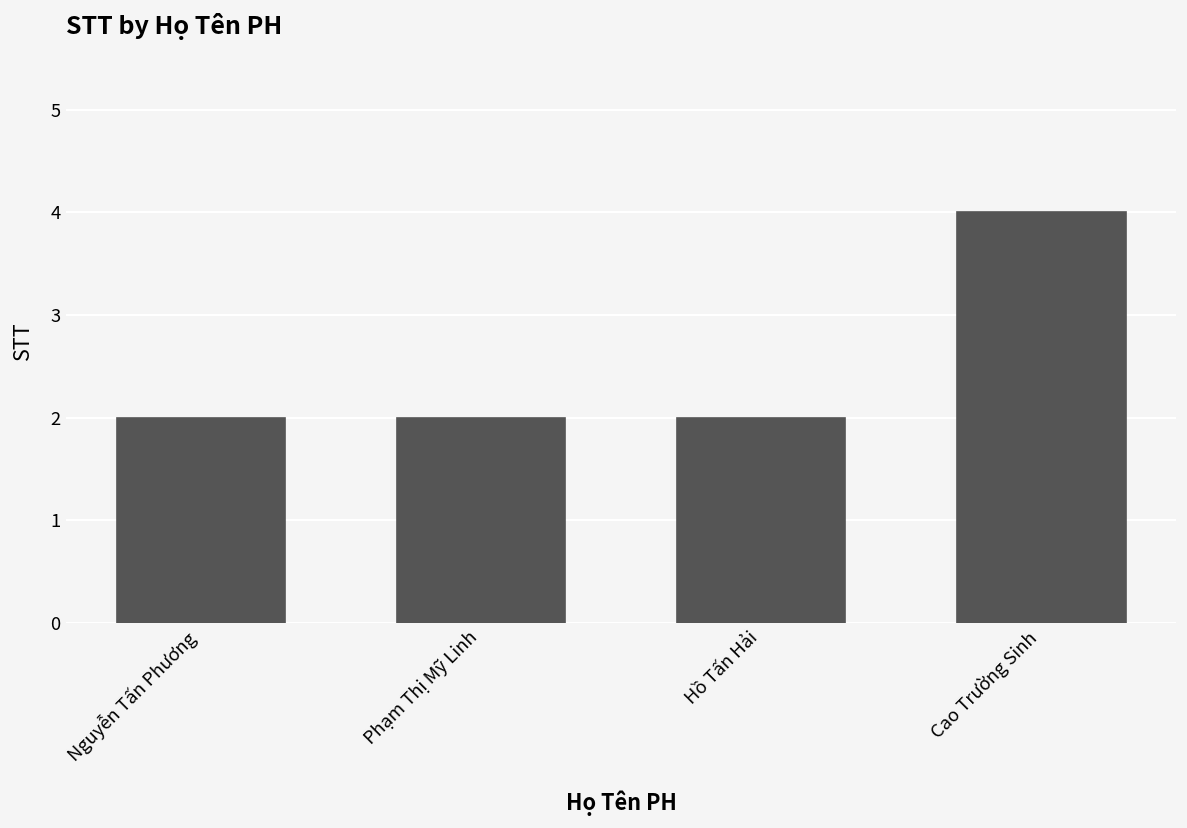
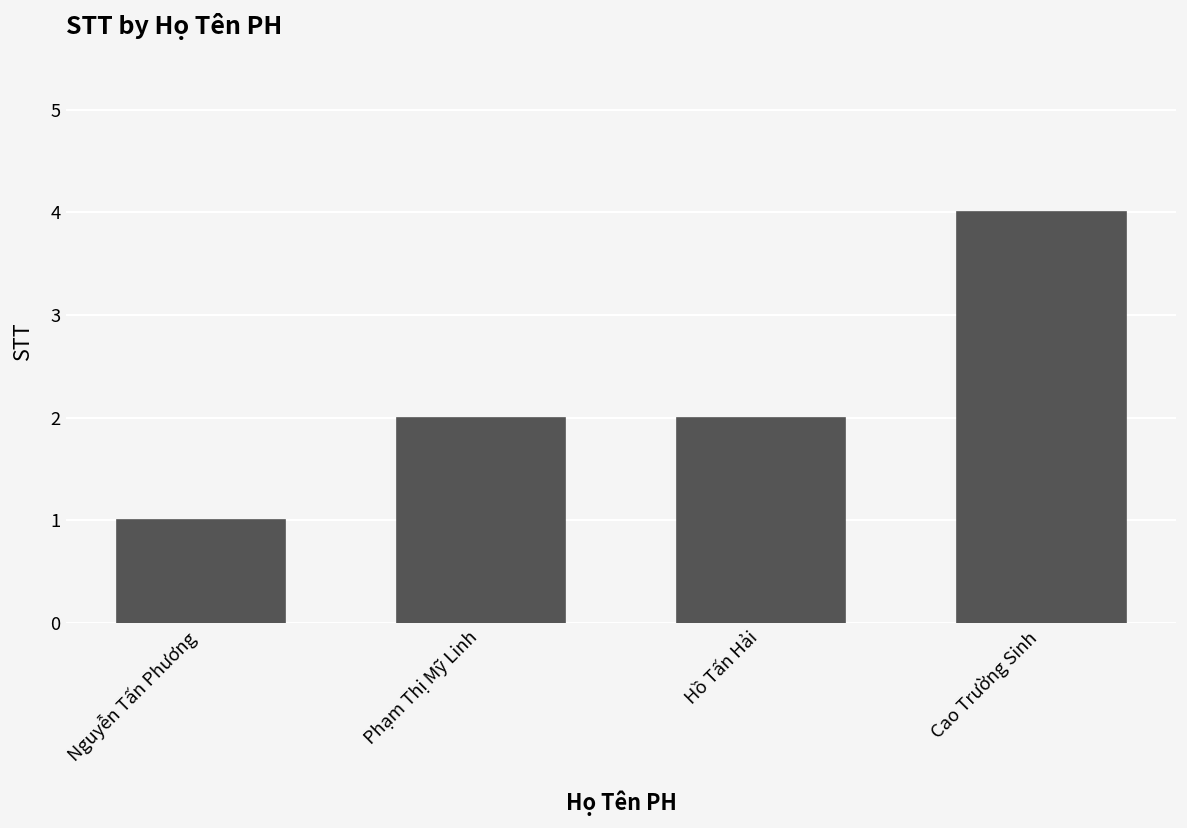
Nguyễn Tấn Phương: 2 -> 1
